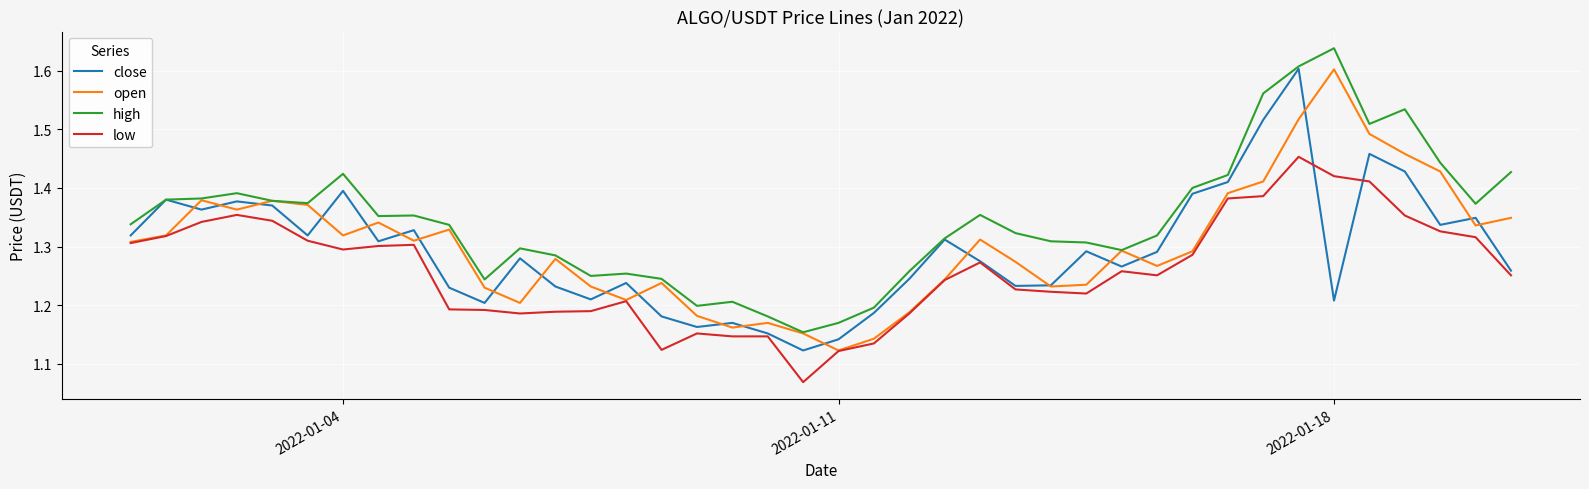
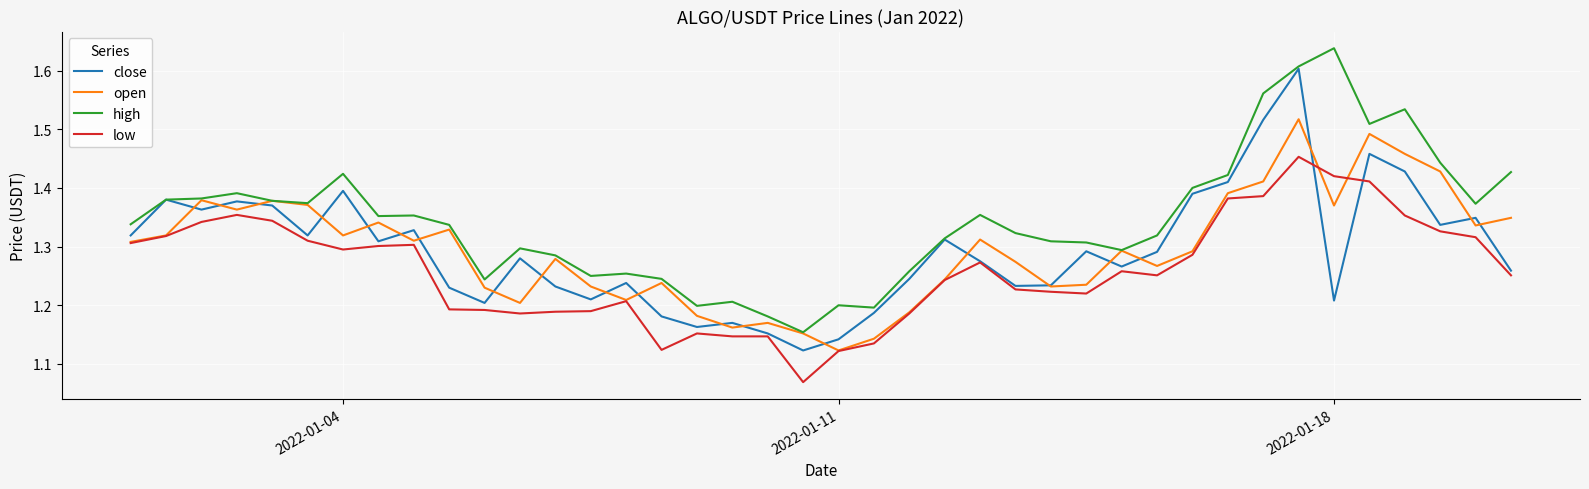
high, 2022-01-11: 1.17 -> 1.20
open, 2022-01-18: 1.60 -> 1.37
